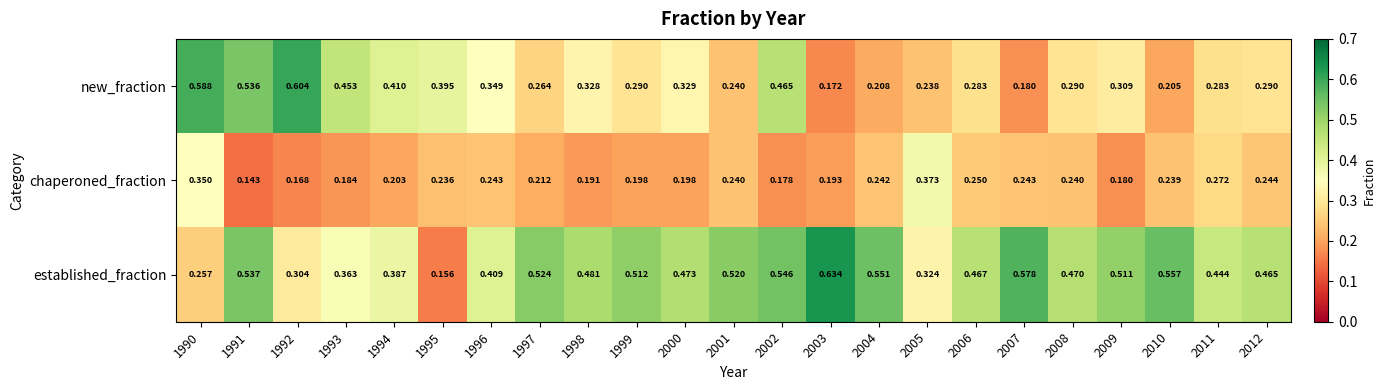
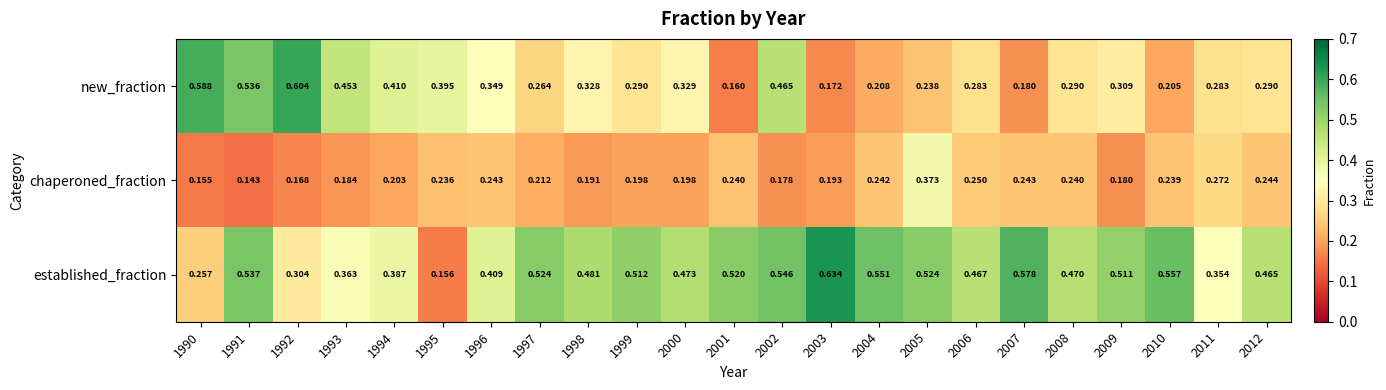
new_fraction, 2001: 0.240 -> 0.160
chaperoned_fraction, 1990: 0.350 -> 0.155
established_fraction, 2005: 0.324 -> 0.524
established_fraction, 2011: 0.444 -> 0.354
